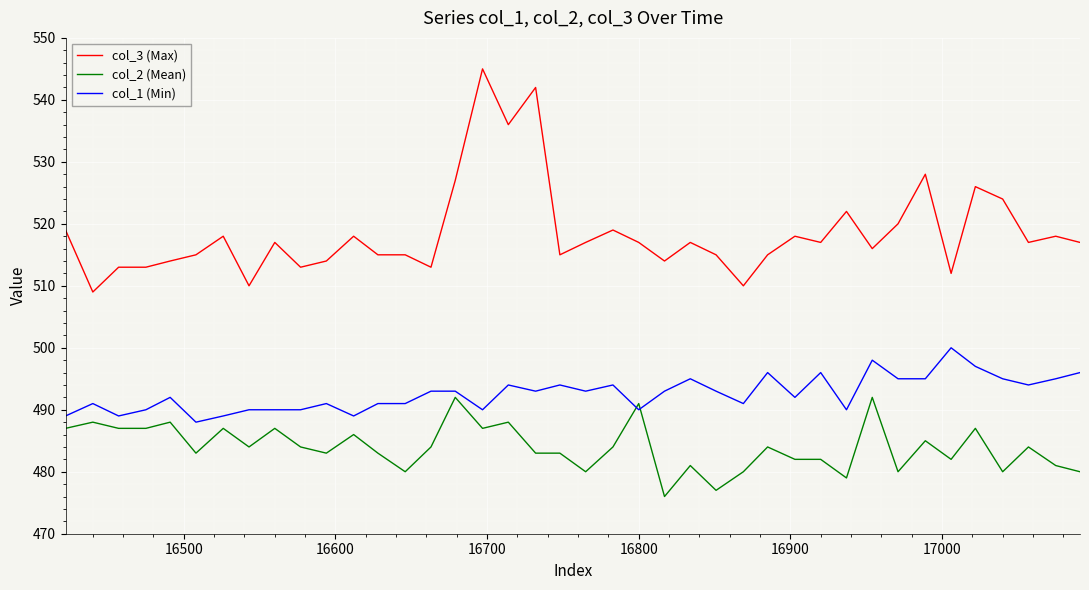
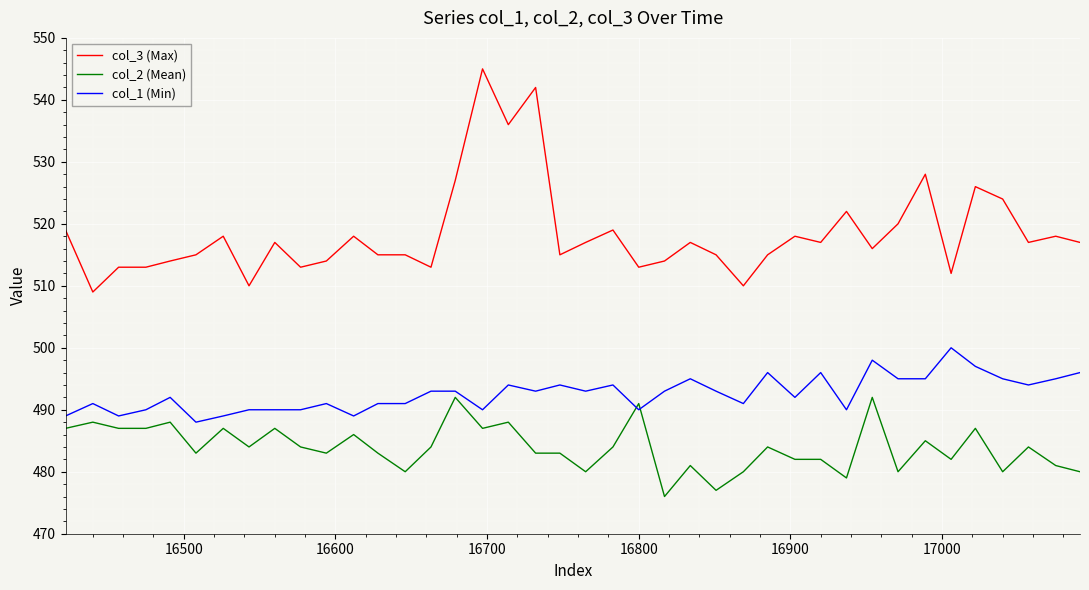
col_3 (Max), 16800: 517 -> 513
